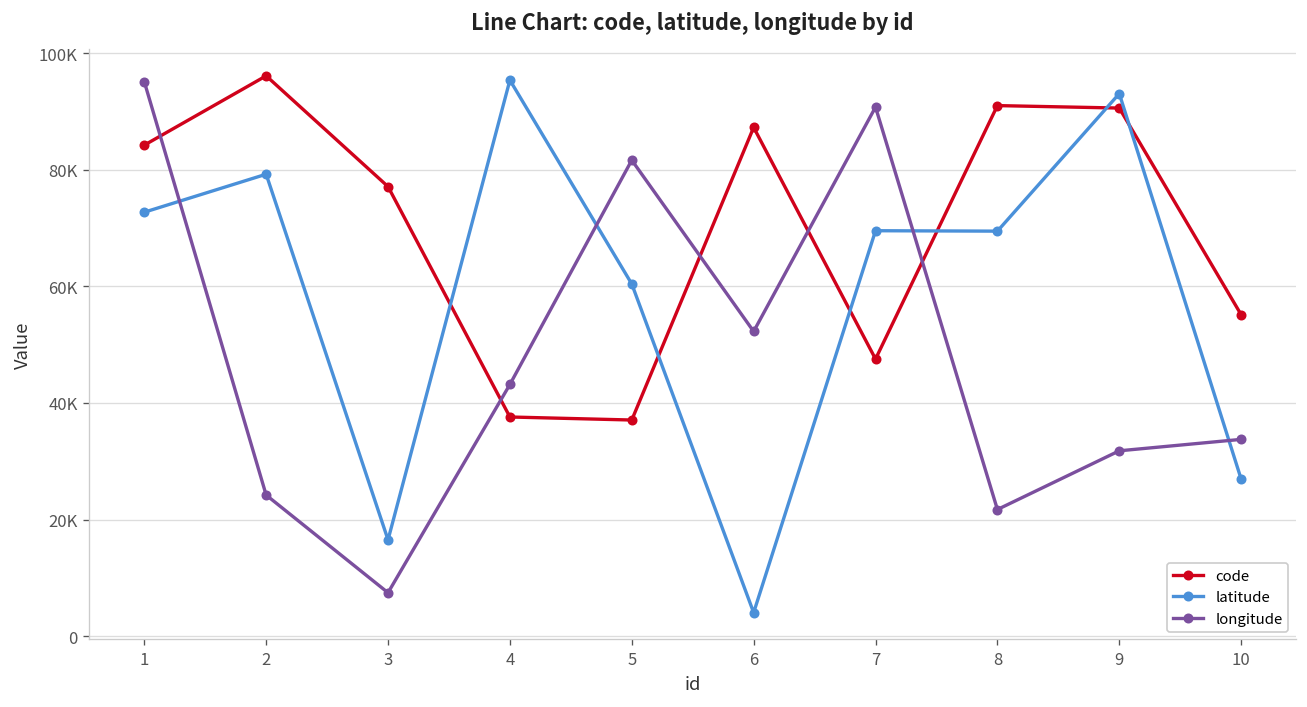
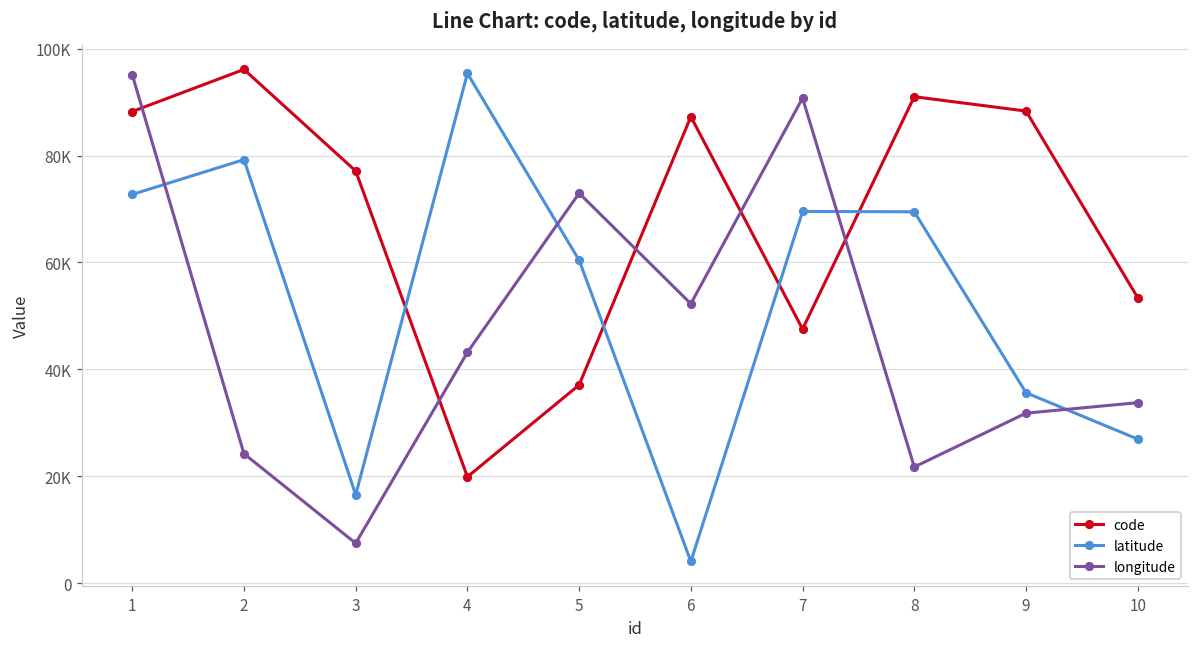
code, 1: 84000 -> 88000
code, 4: 38000 -> 20000
longitude, 5: 82000 -> 73000
code, 9: 91000 -> 88000
latitude, 9: 93000 -> 36000
code, 10: 55000 -> 53000
